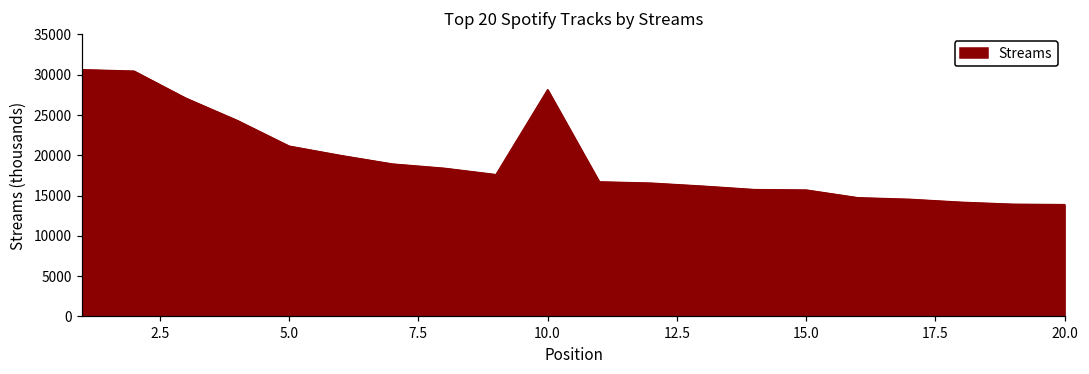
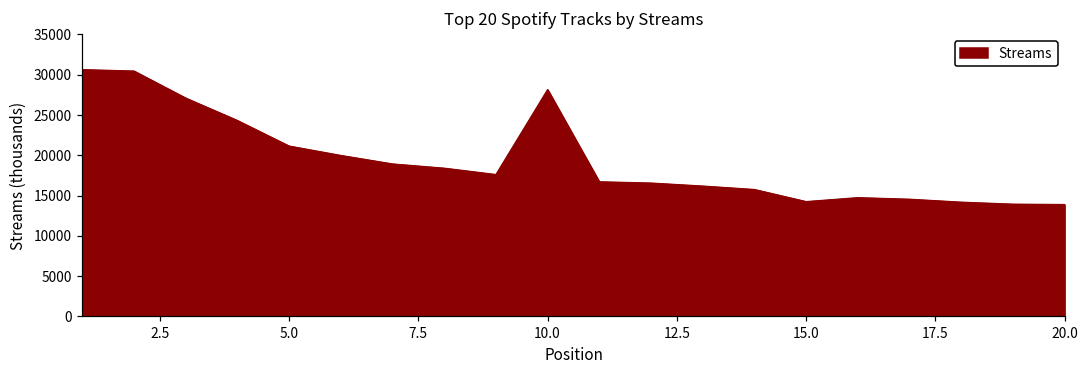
15.0: 16000 -> 14000
